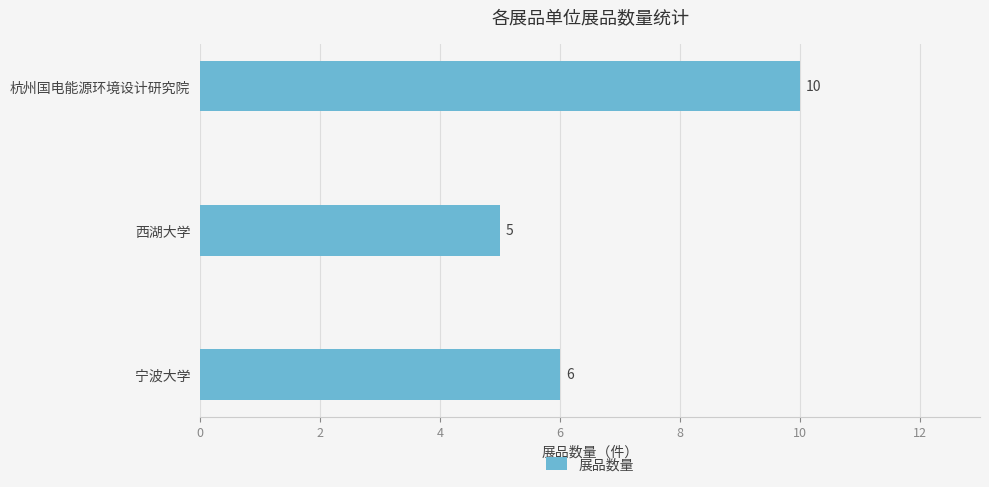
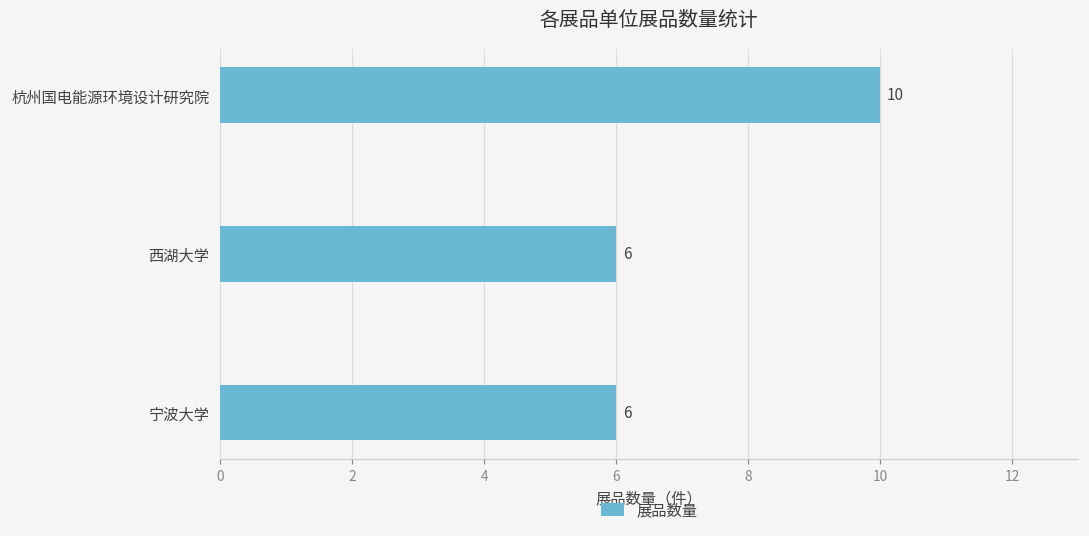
西湖大学: 5 -> 6
